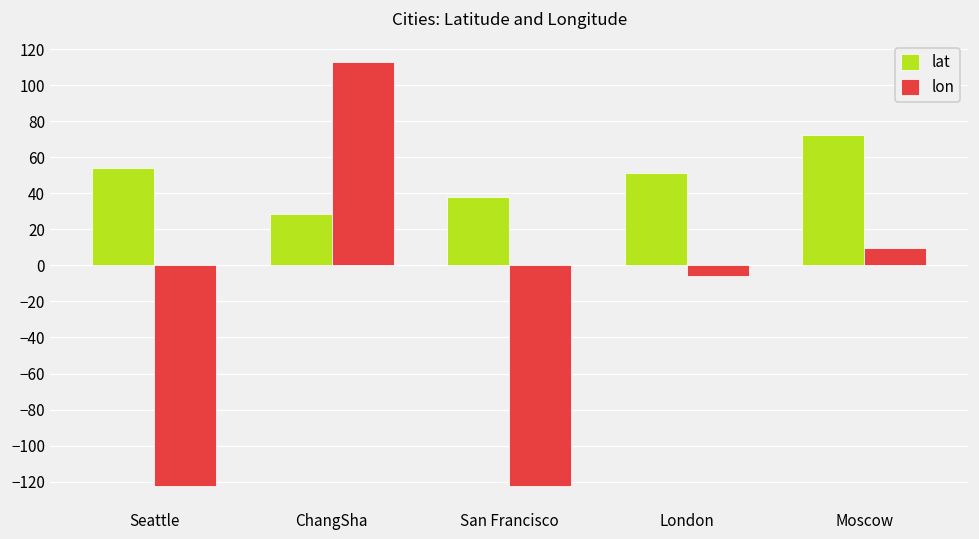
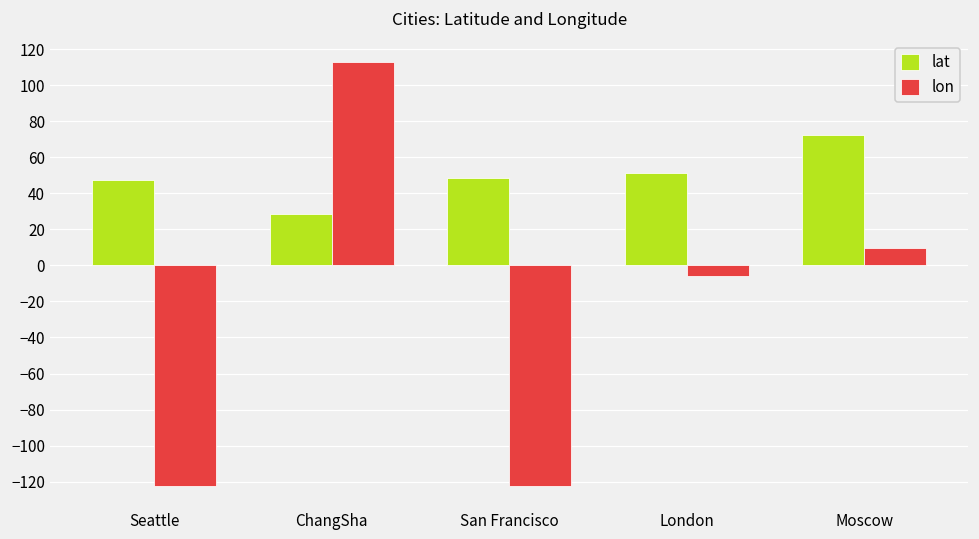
lat, Seattle: 54 -> 48
lat, San Francisco: 38 -> 48
